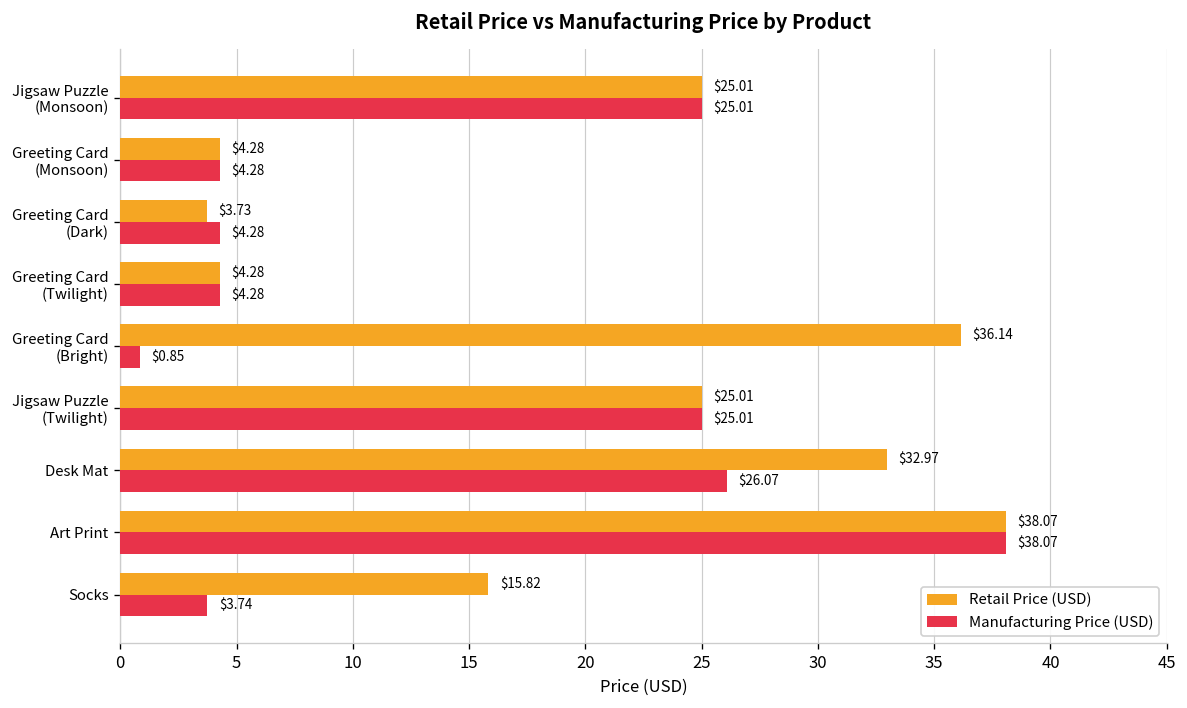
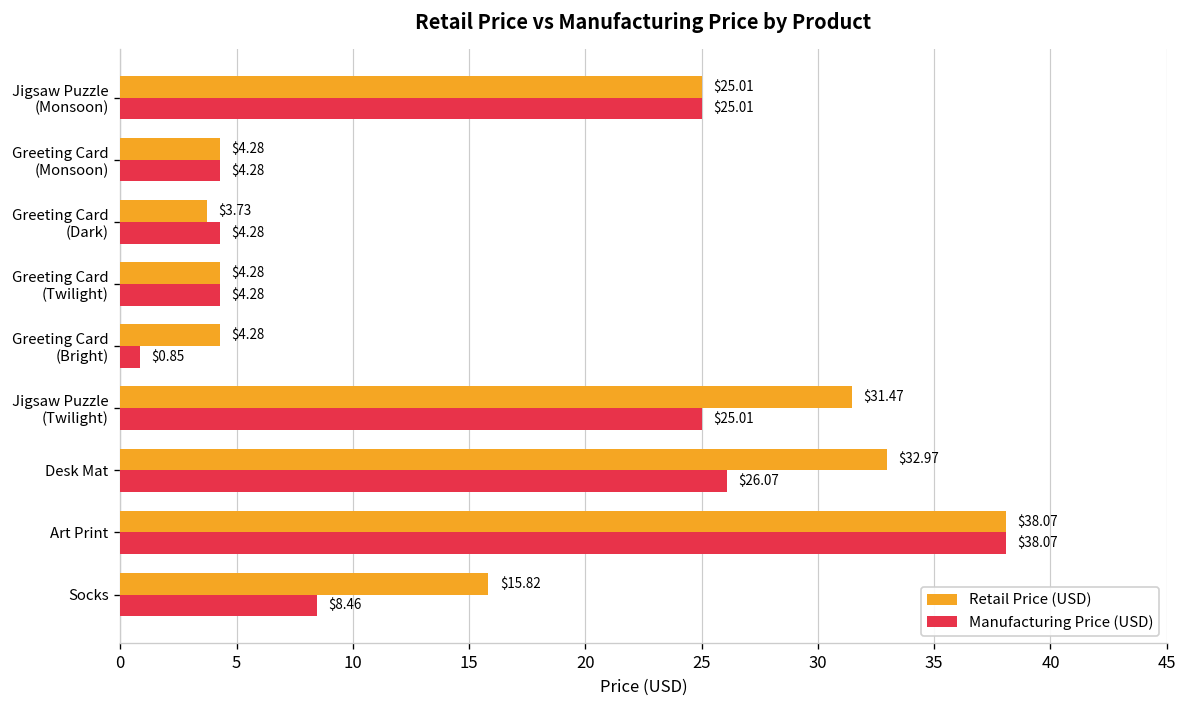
Retail Price (USD), Greeting Card (Bright): $36.14 -> $4.28
Retail Price (USD), Jigsaw Puzzle (Twilight): $25.01 -> $31.47
Manufacturing Price (USD), Socks: $3.74 -> $8.46
